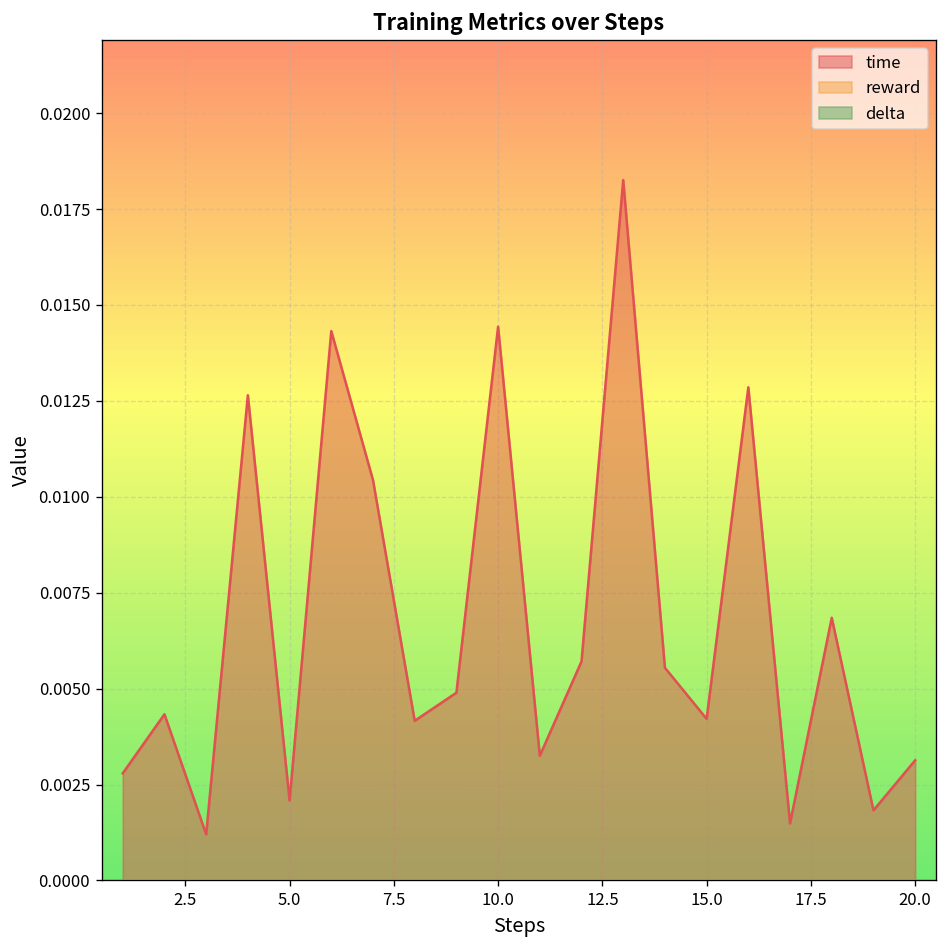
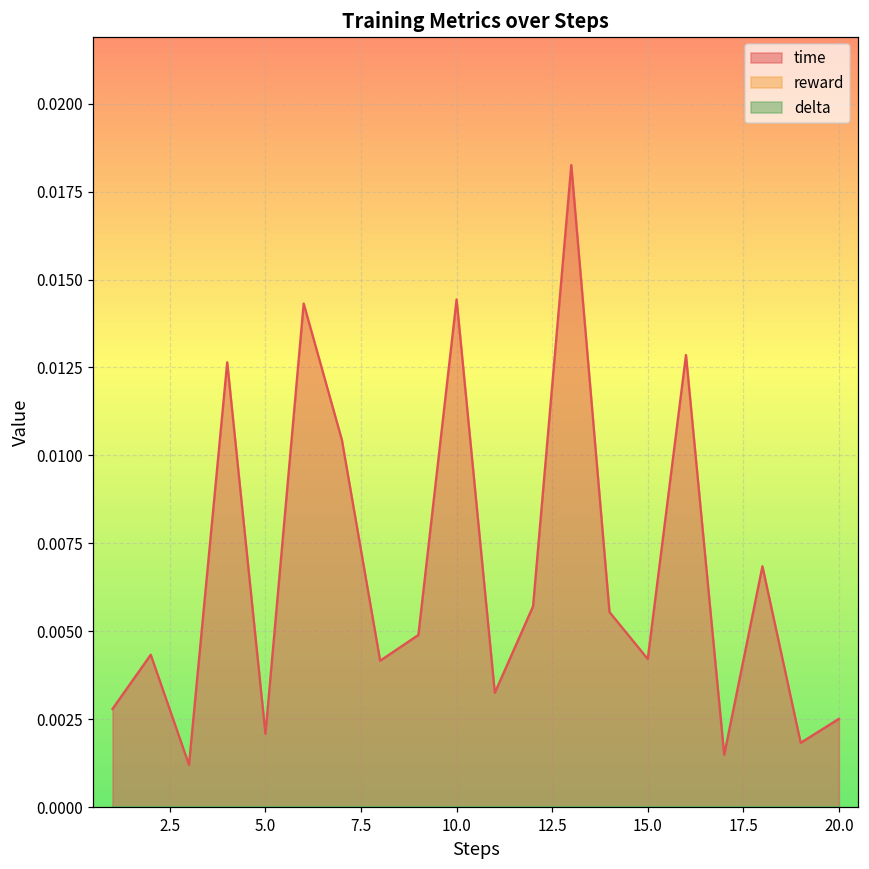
time, 20.0: 0.0031 -> 0.0025
